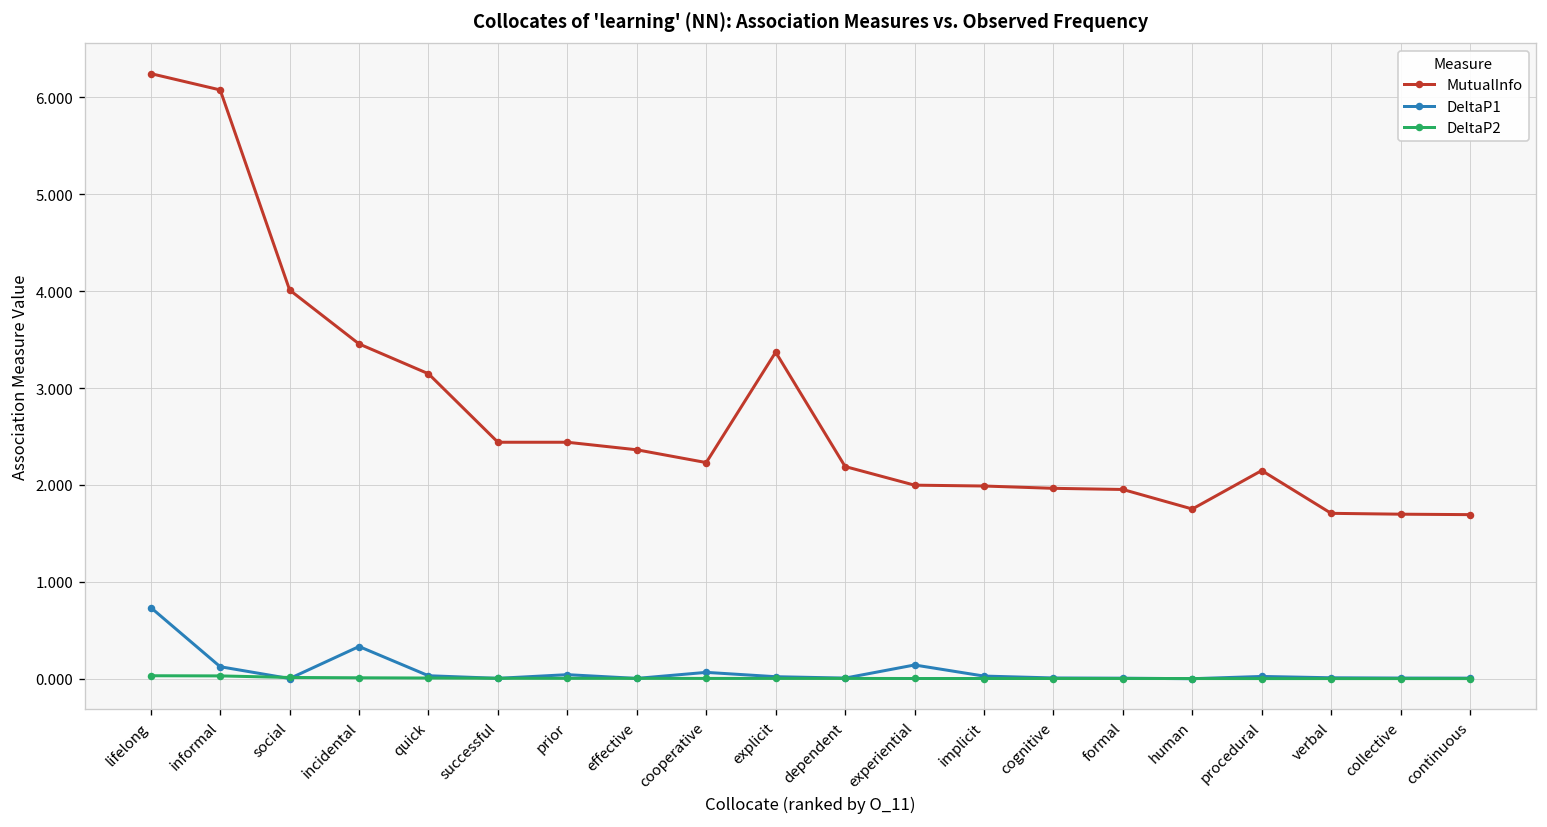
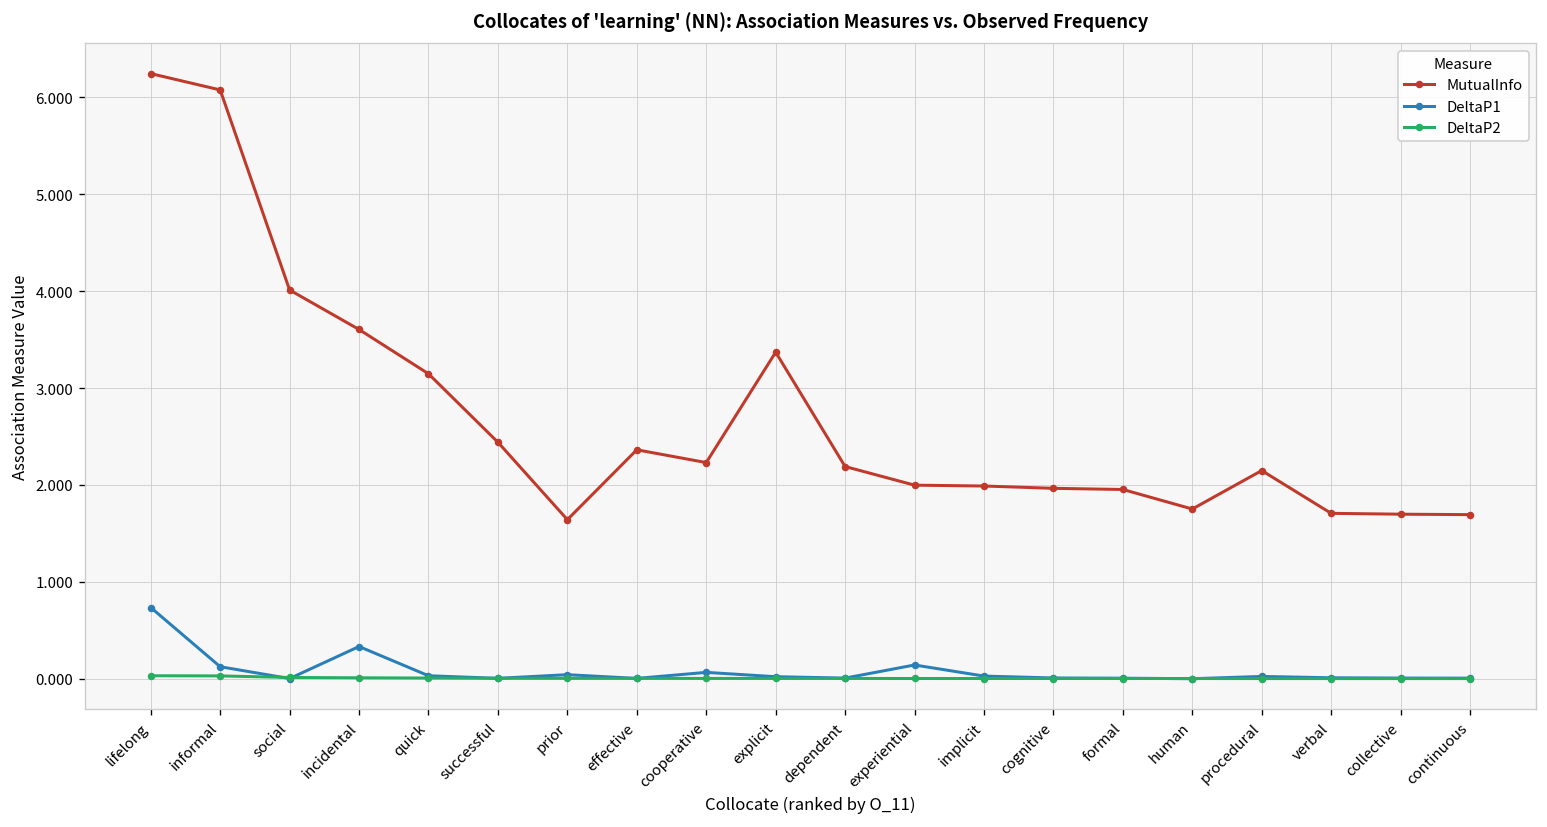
MutualInfo, incidental: 3.5 -> 3.6
MutualInfo, prior: 2.4 -> 1.6
